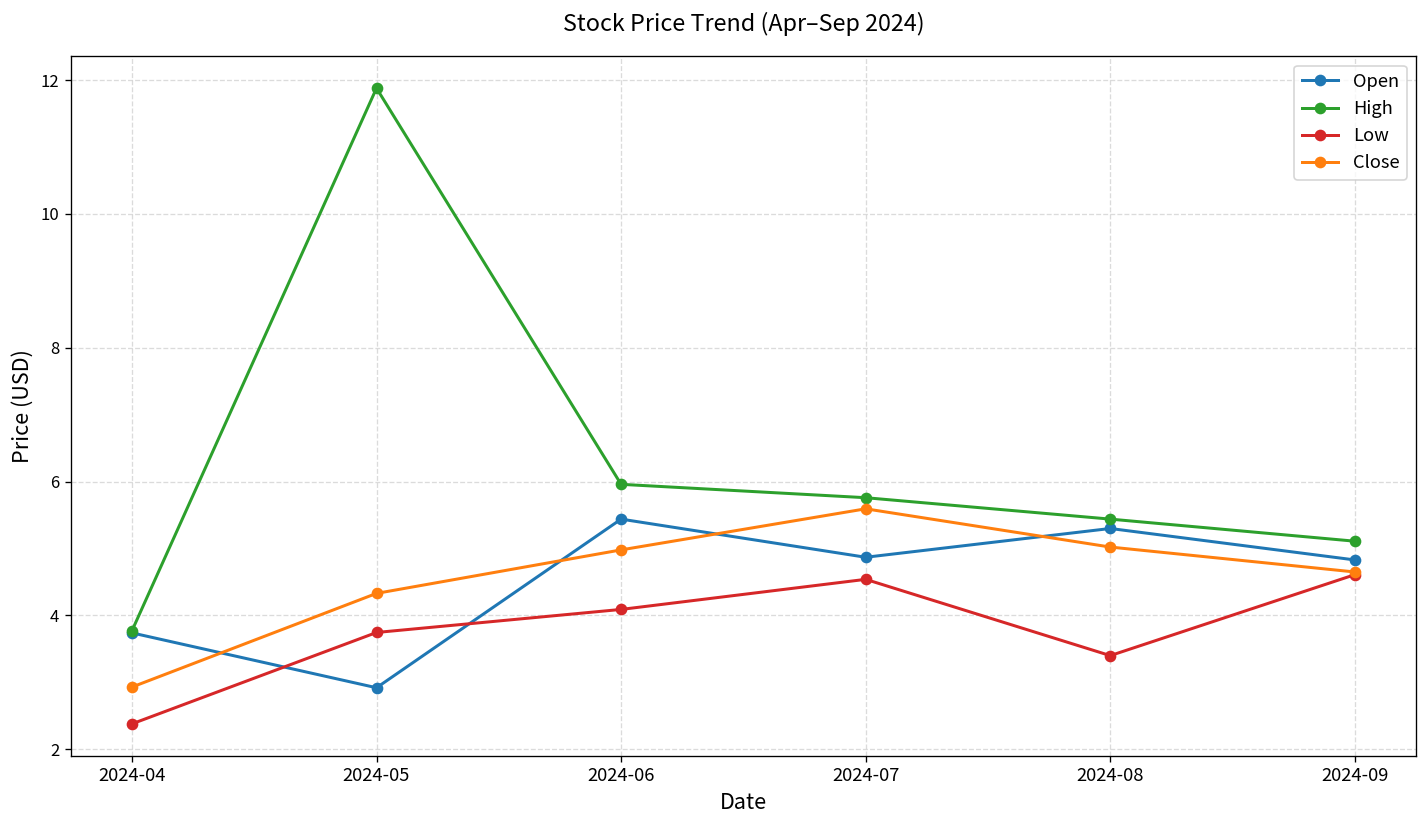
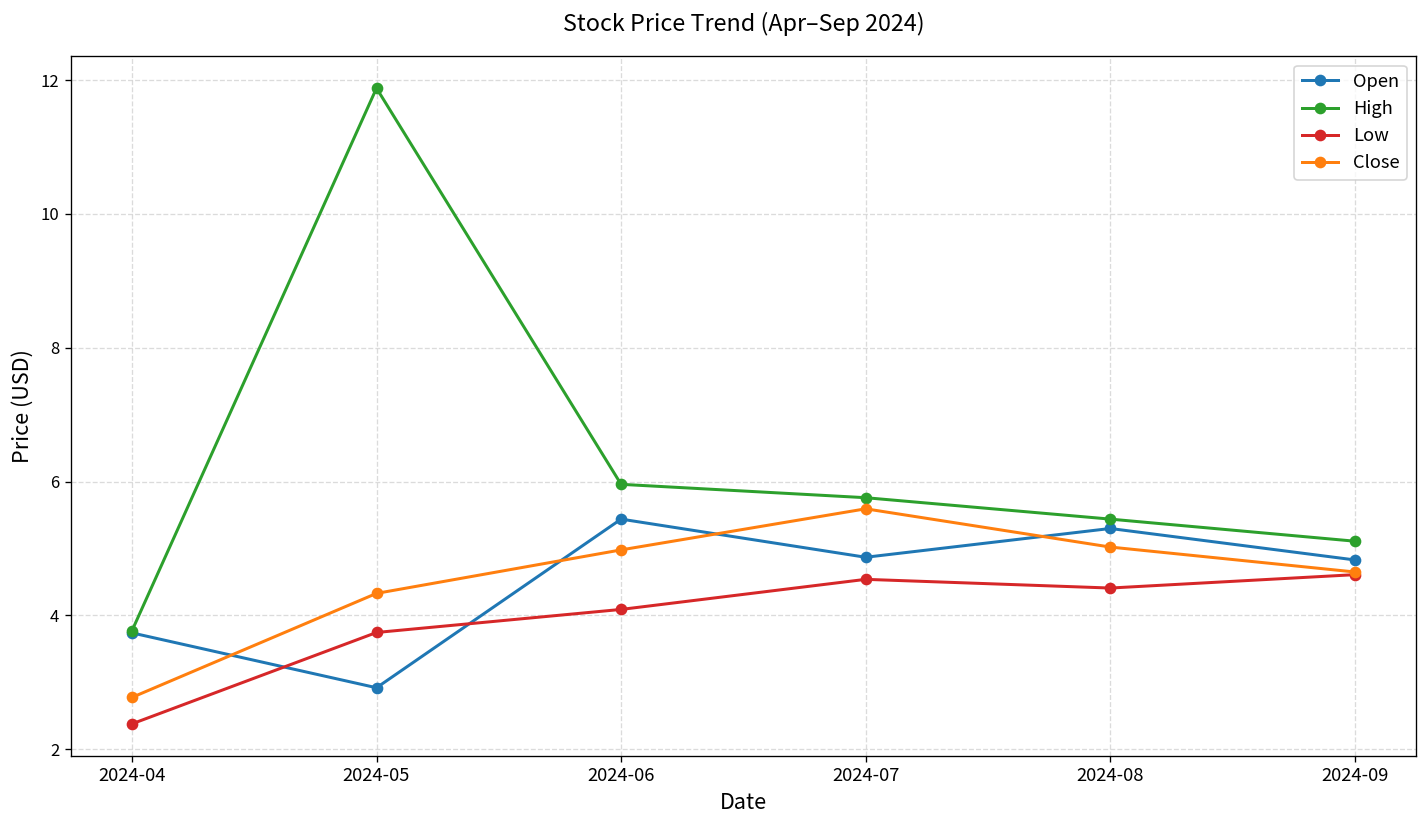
Close, 2024-04: 2.9 -> 2.8
Low, 2024-08: 3.4 -> 4.4
